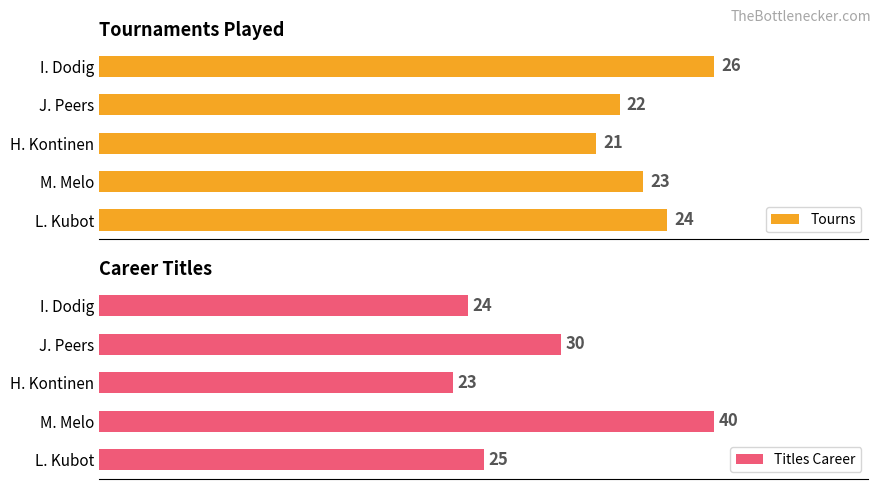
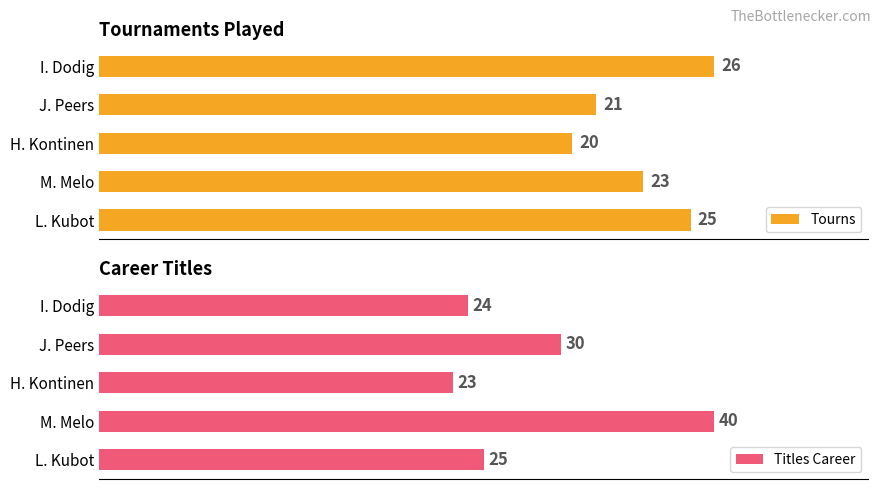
Tournaments Played, J. Peers: 22 -> 21
Tournaments Played, H. Kontinen: 21 -> 20
Tournaments Played, L. Kubot: 24 -> 25
